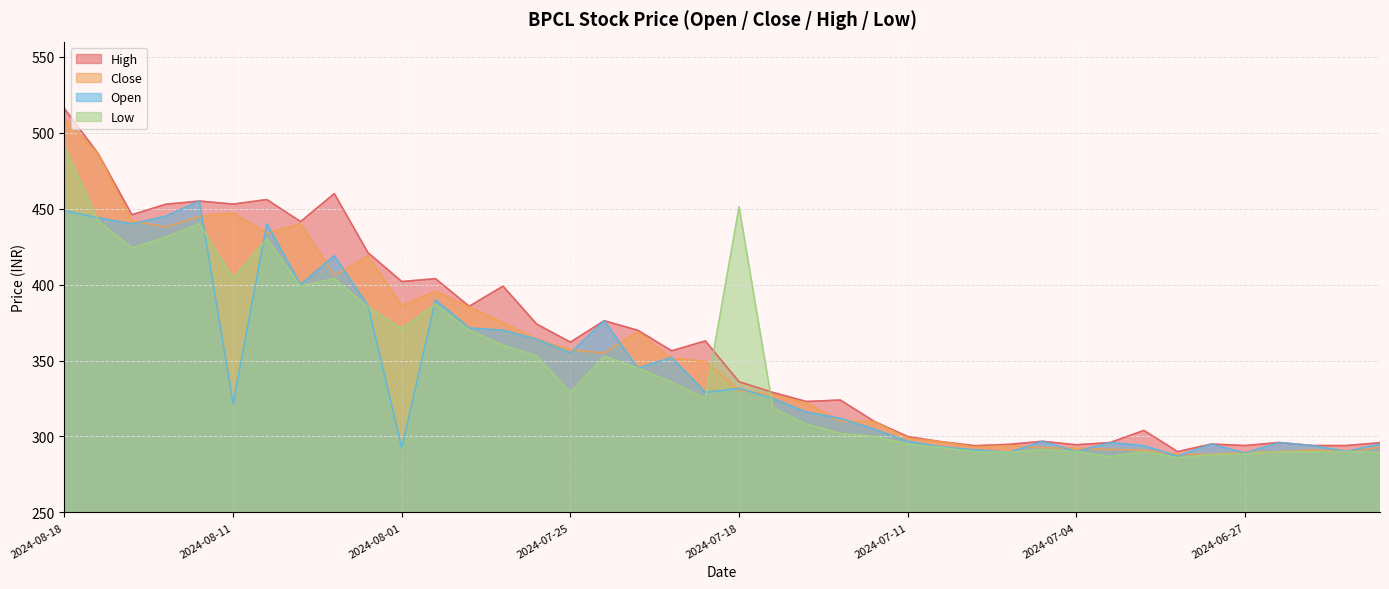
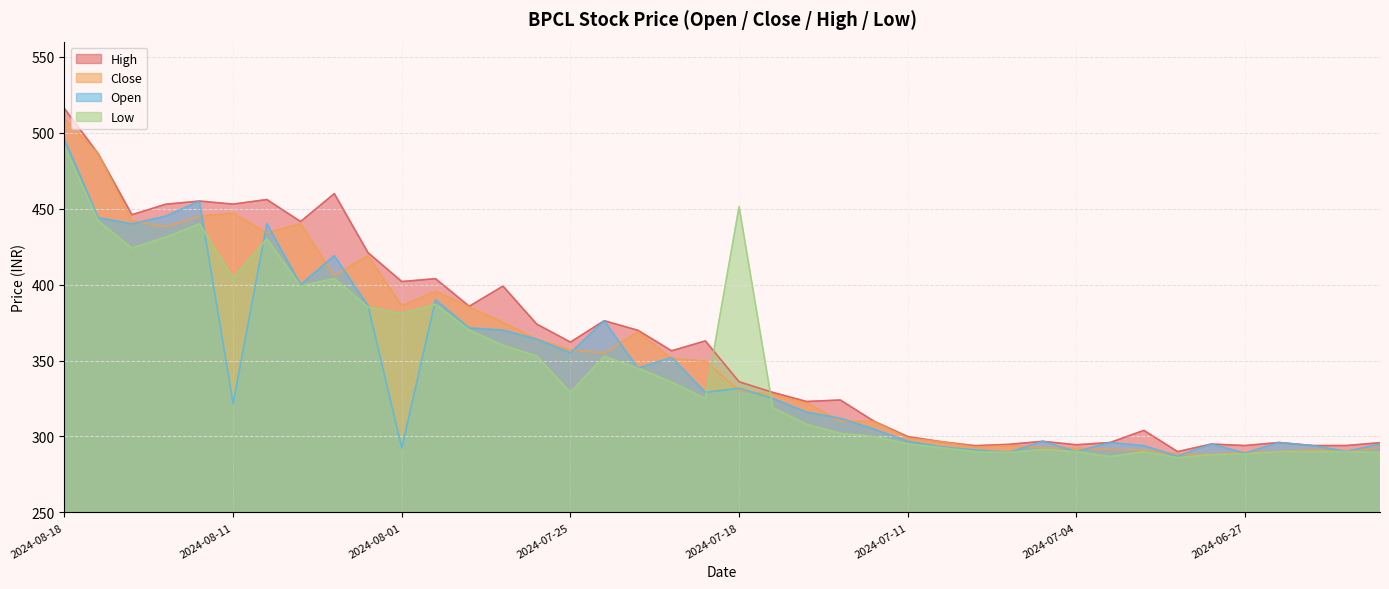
Open, 2024-08-18: 449 -> 496
Low, 2024-08-01: 371 -> 381
